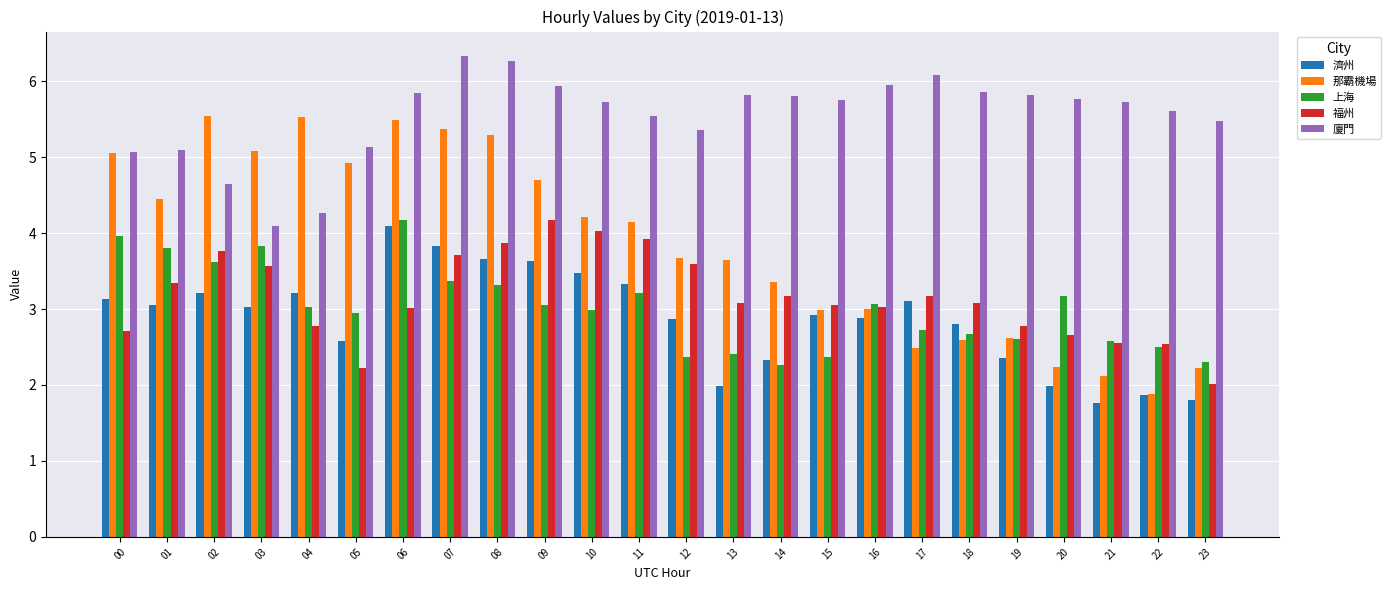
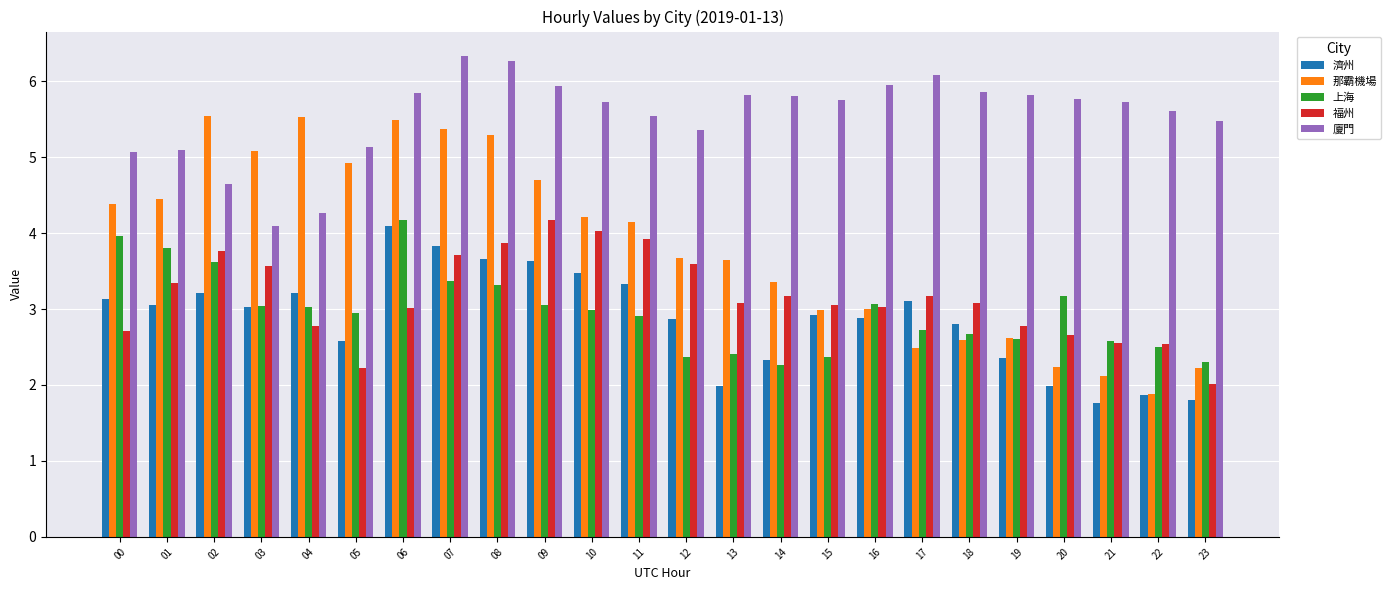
那霸機場, 00: 5.0 -> 4.4
上海, 03: 3.8 -> 3.0
上海, 11: 3.2 -> 2.9
